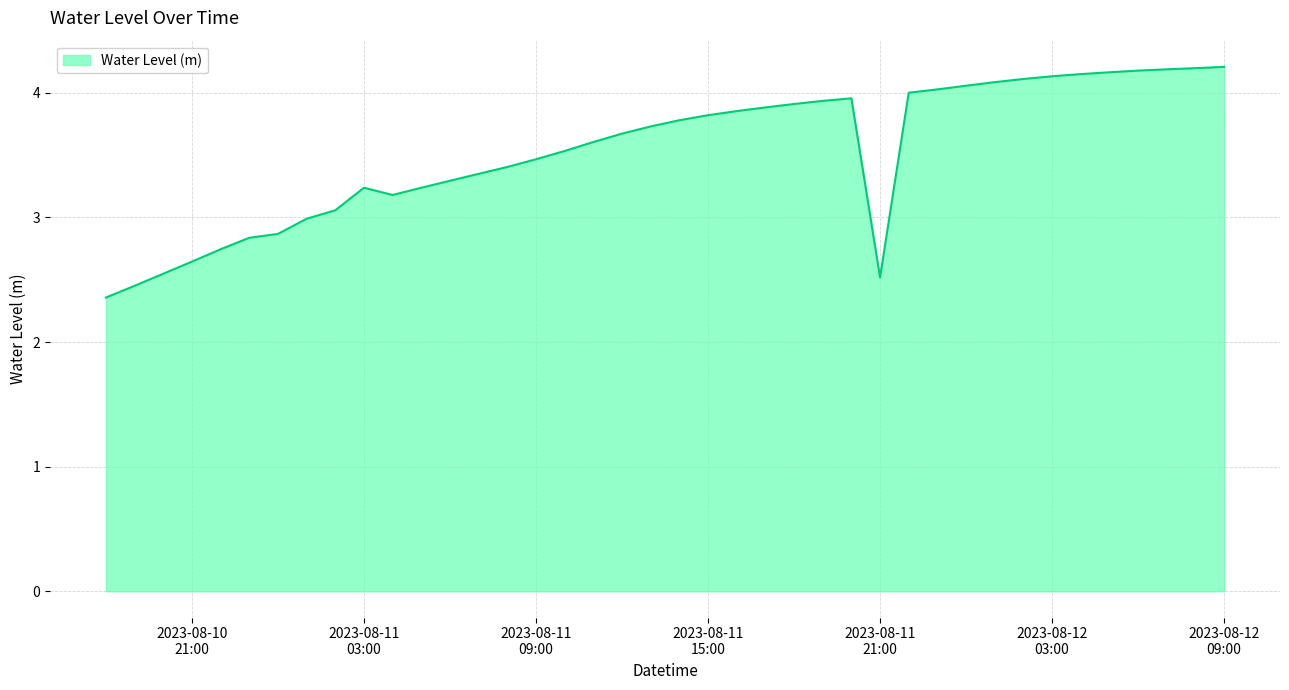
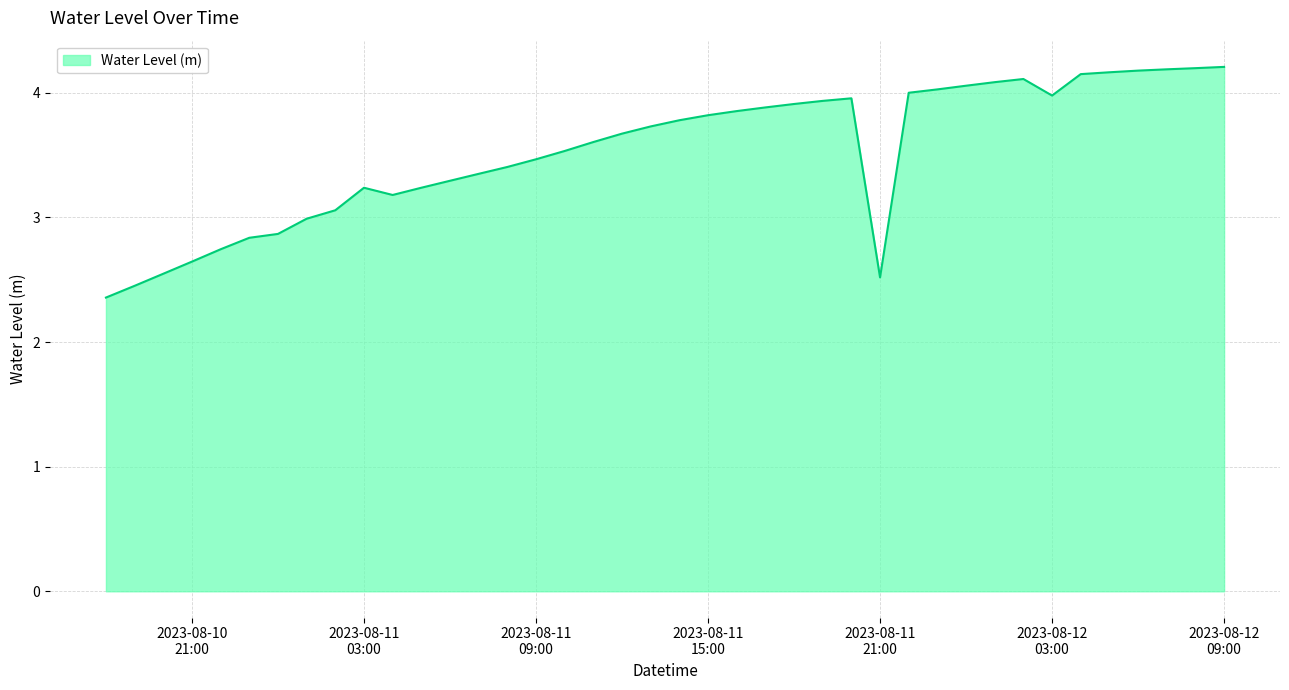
2023-08-12 03:00: 4.13 -> 3.98
